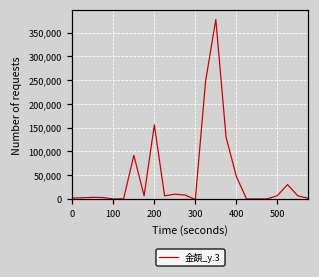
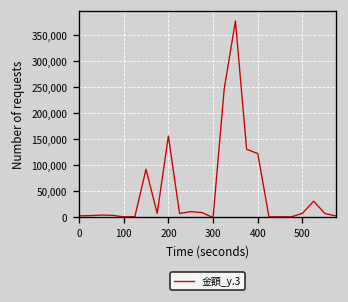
400: 50,000 -> 120,000
